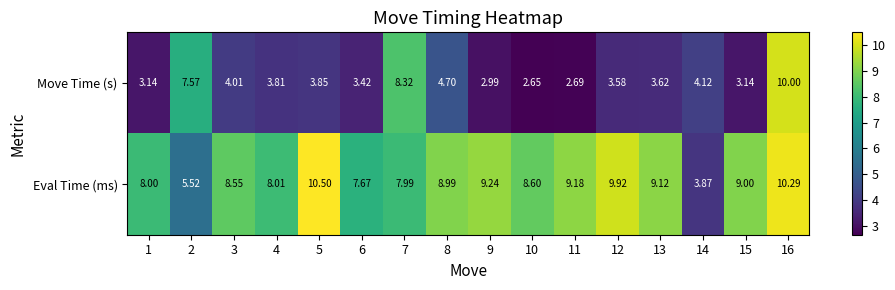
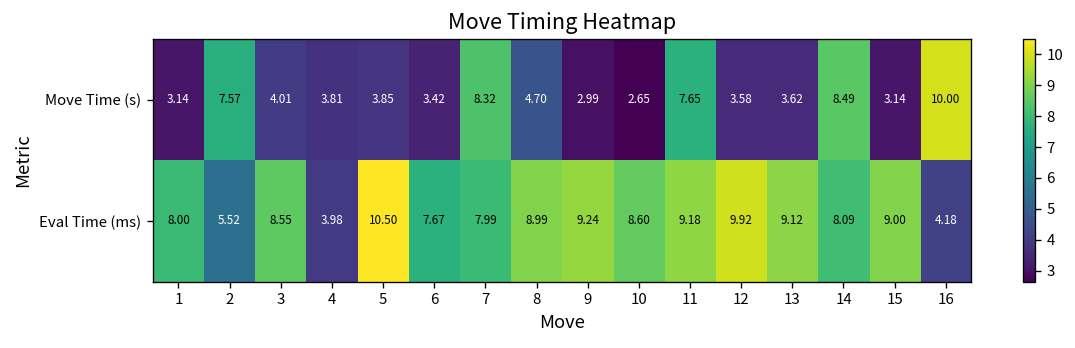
Move Time (s), 11: 2.69 -> 7.65
Move Time (s), 14: 4.12 -> 8.49
Eval Time (ms), 4: 8.01 -> 3.98
Eval Time (ms), 14: 3.87 -> 8.09
Eval Time (ms), 16: 10.29 -> 4.18
